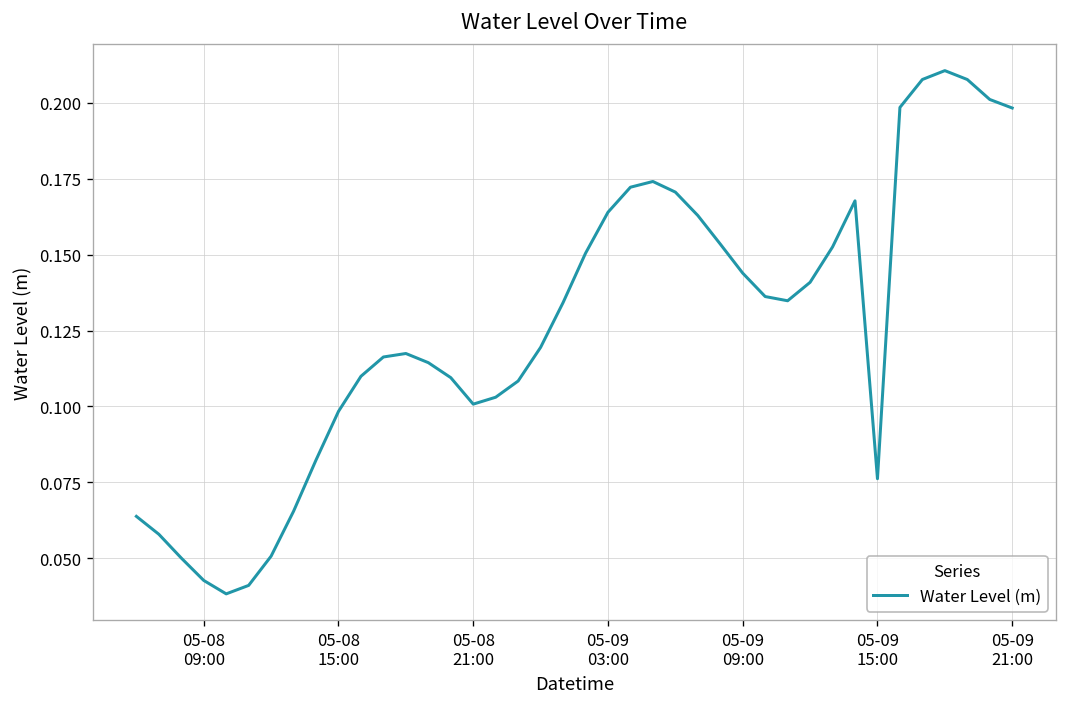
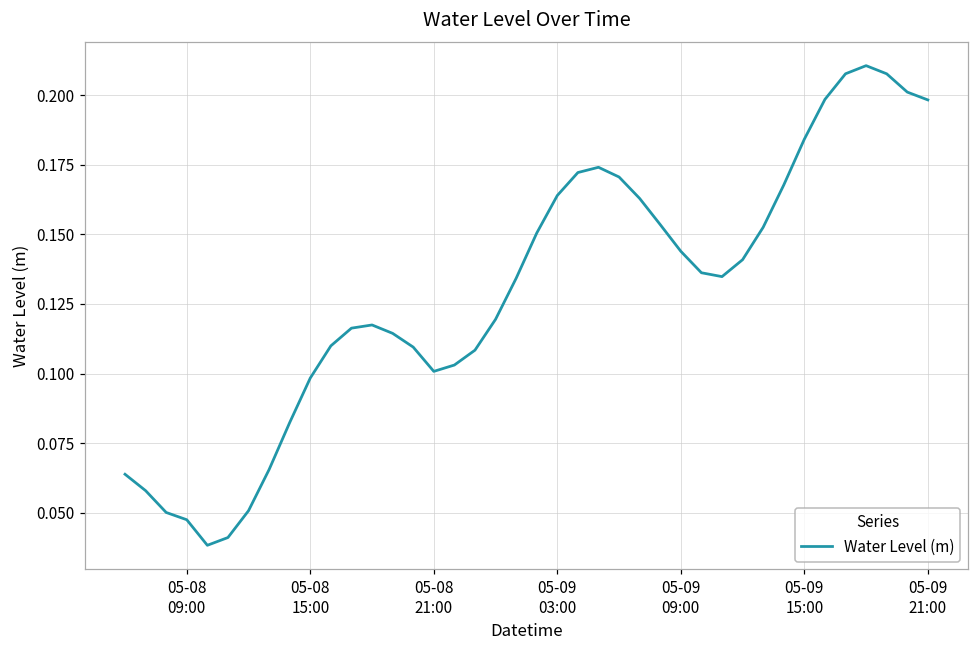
05-08 09:00: 0.043 -> 0.047
05-09 15:00: 0.076 -> 0.184
